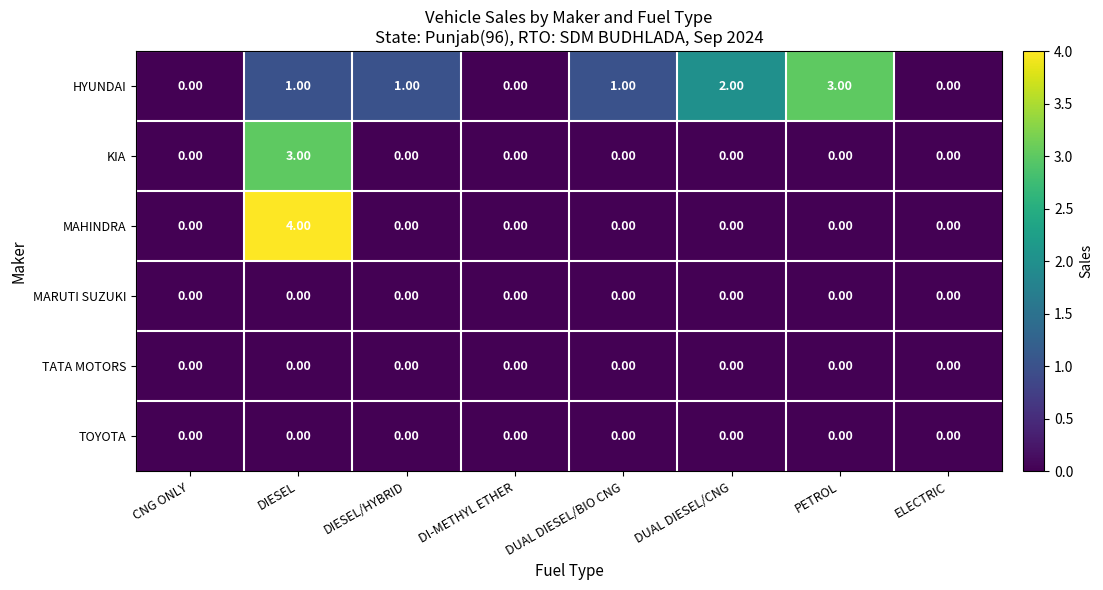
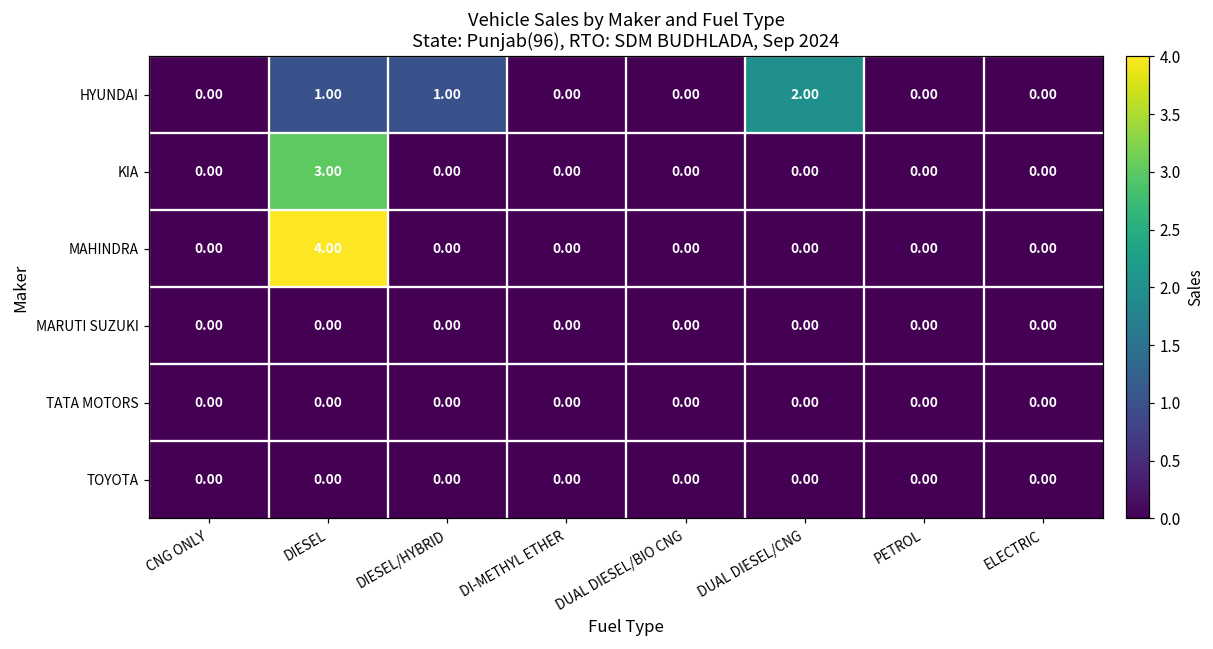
HYUNDAI, DUAL DIESEL/BIO CNG: 1.00 -> 0.00
HYUNDAI, PETROL: 3.00 -> 0.00
